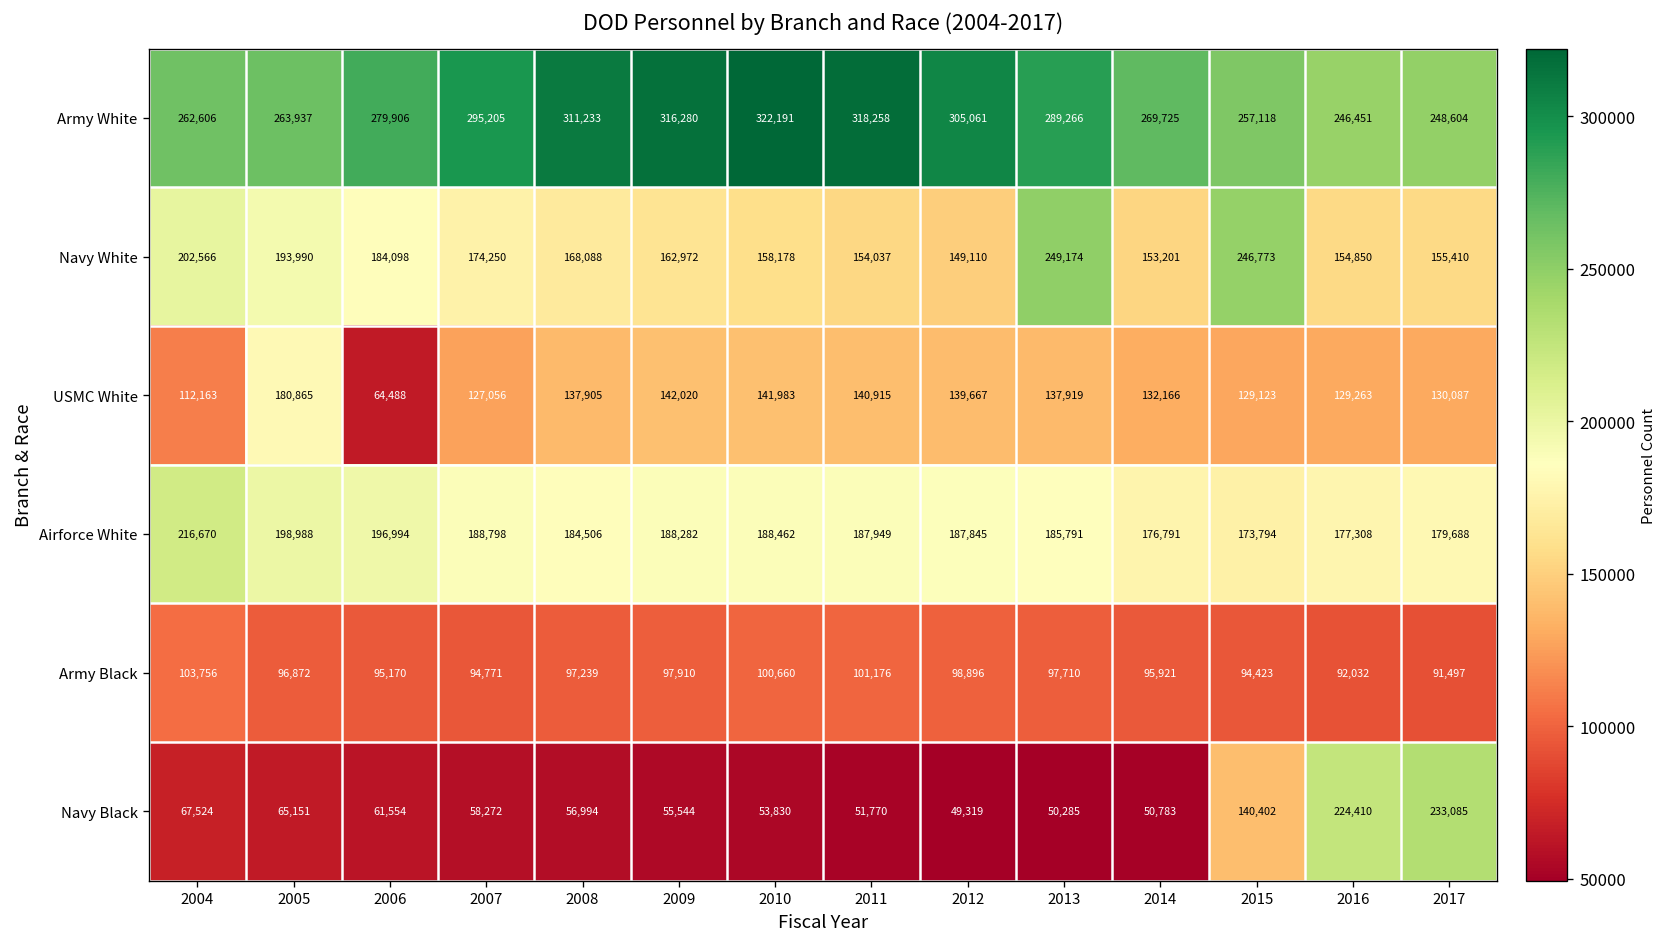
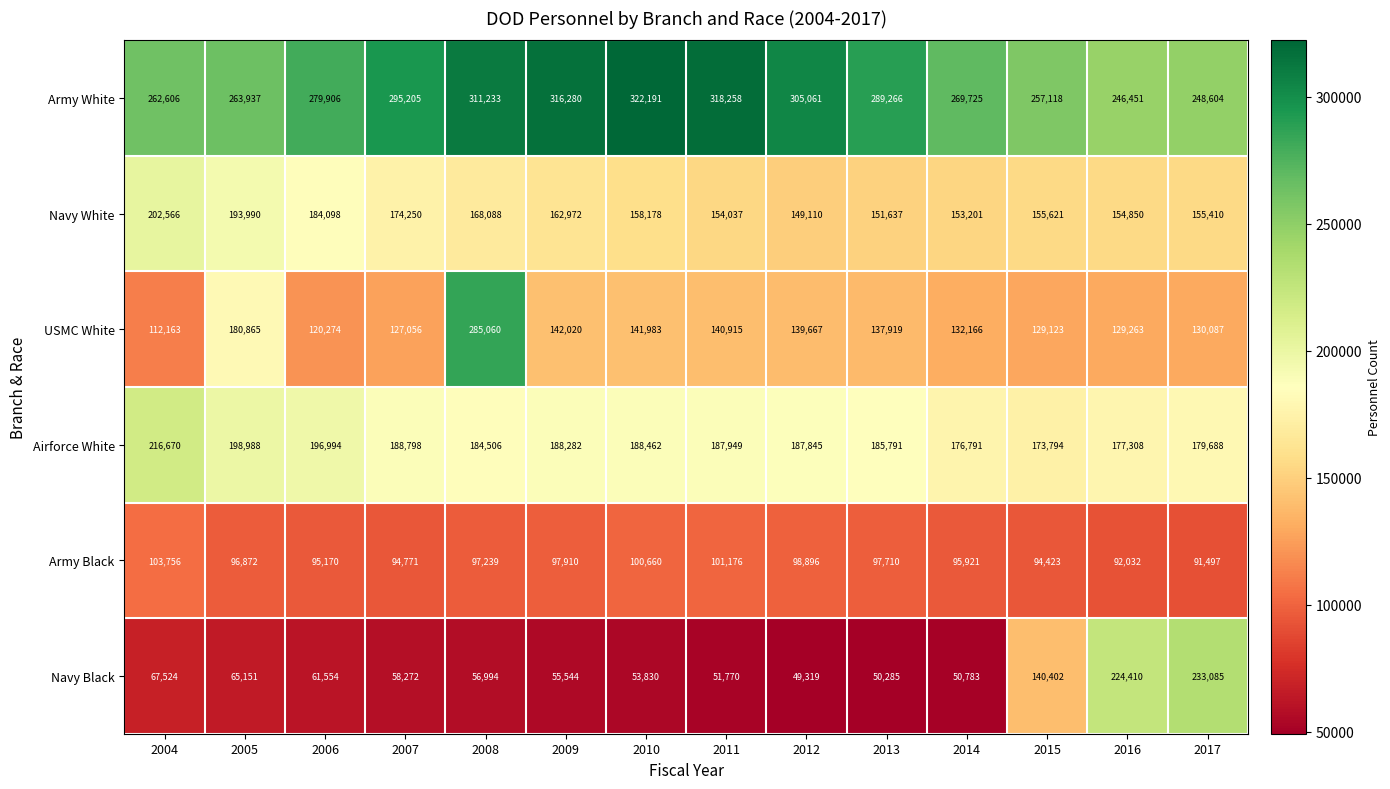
Navy White, 2013: 249,174 -> 151,637
Navy White, 2015: 246,773 -> 155,621
USMC White, 2006: 64,488 -> 120,274
USMC White, 2008: 137,905 -> 285,060
